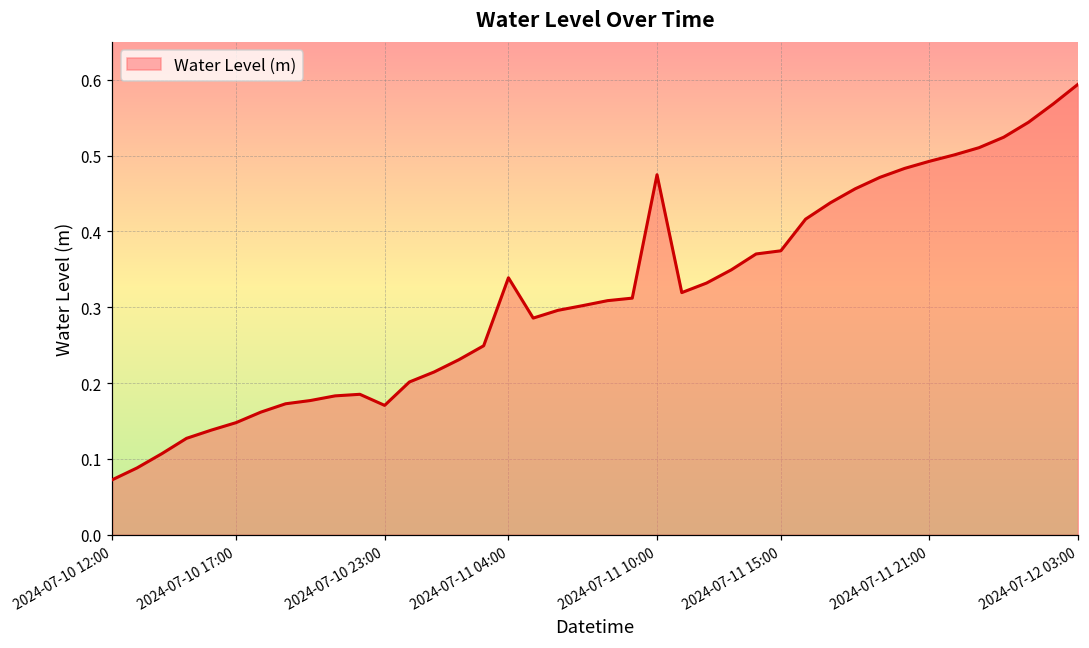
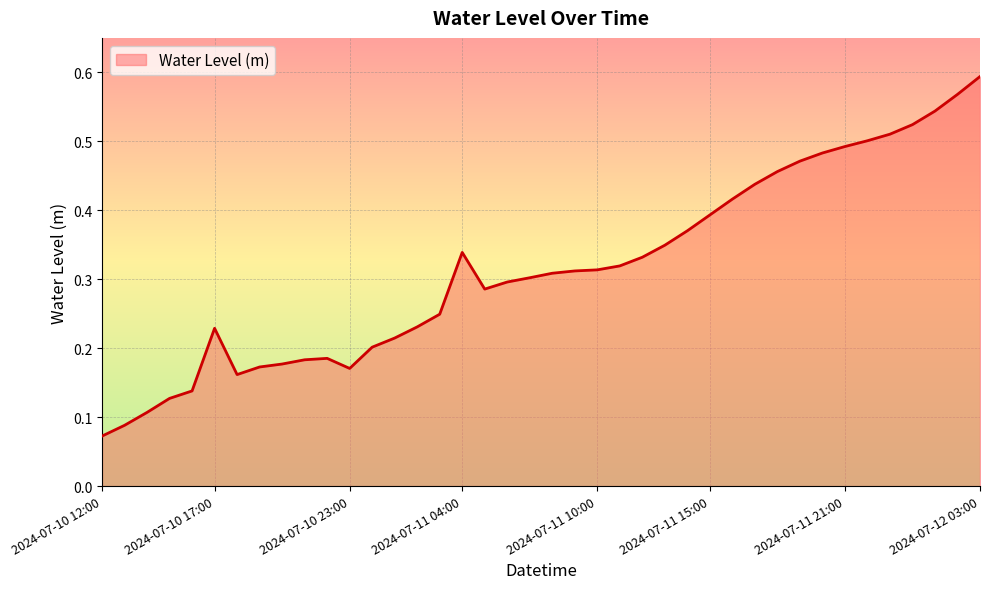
2024-07-10 17:00: 0.15 -> 0.23
2024-07-11 10:00: 0.47 -> 0.31
2024-07-11 15:00: 0.37 -> 0.39
